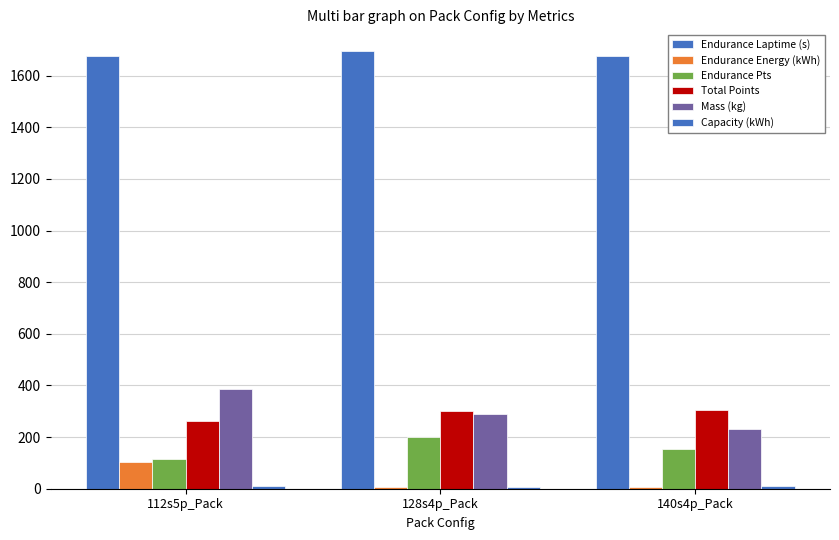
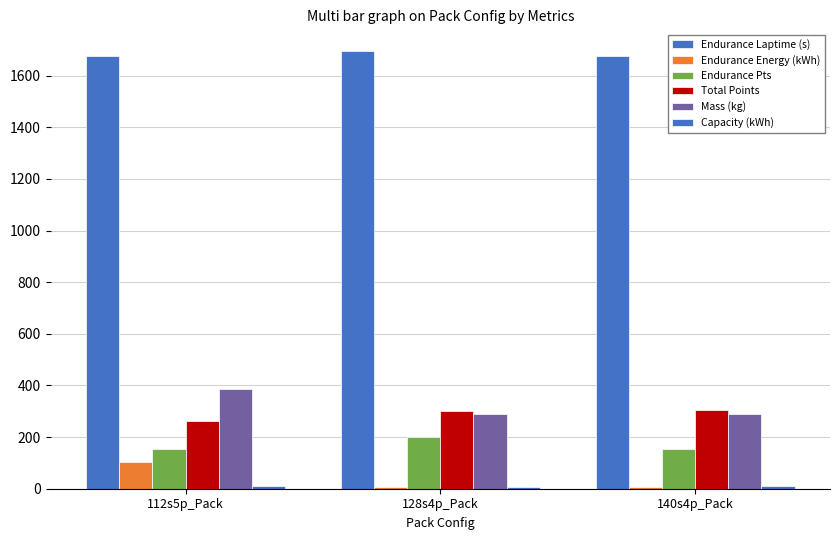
Endurance Pts, 112s5p_Pack: 110 -> 150
Mass (kg), 140s4p_Pack: 230 -> 290
